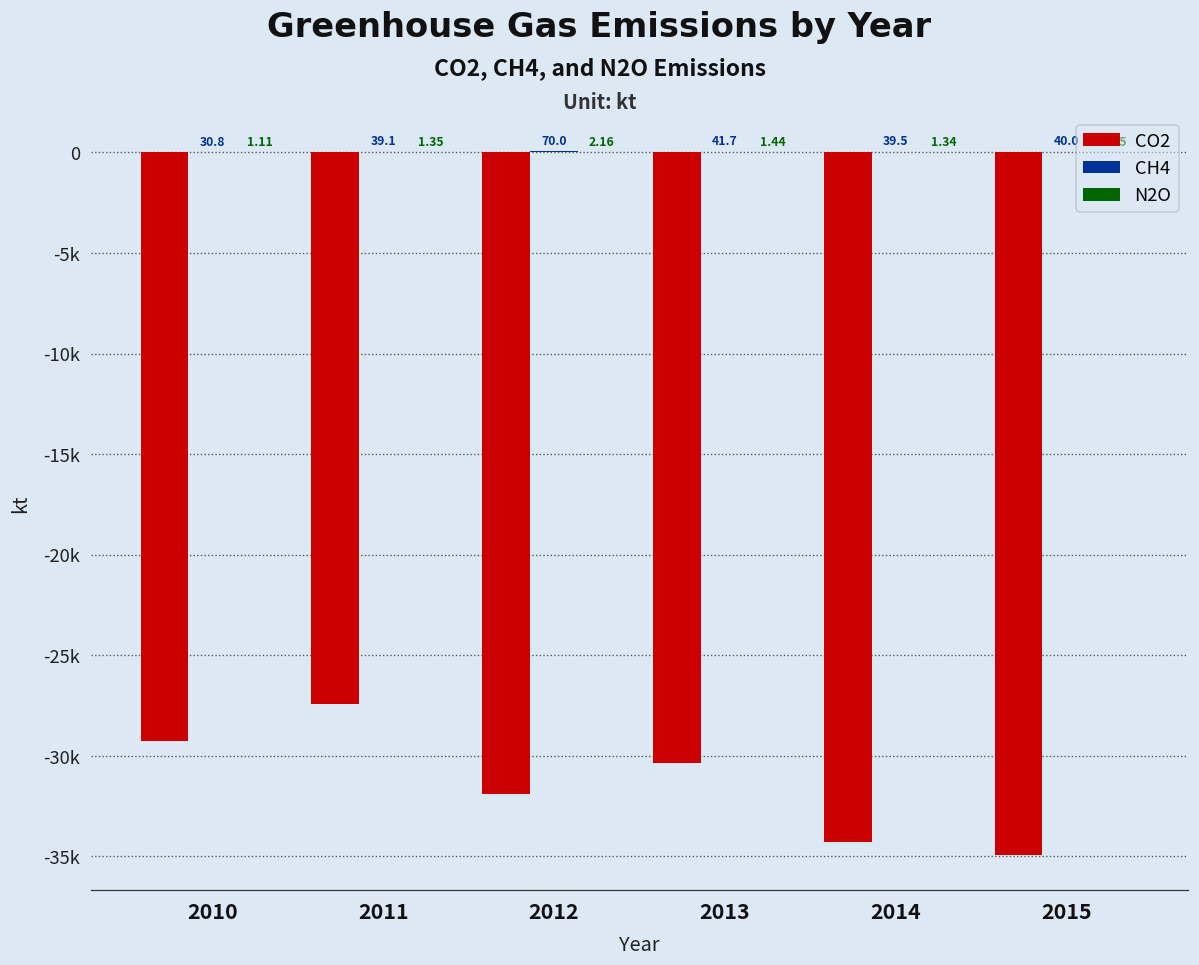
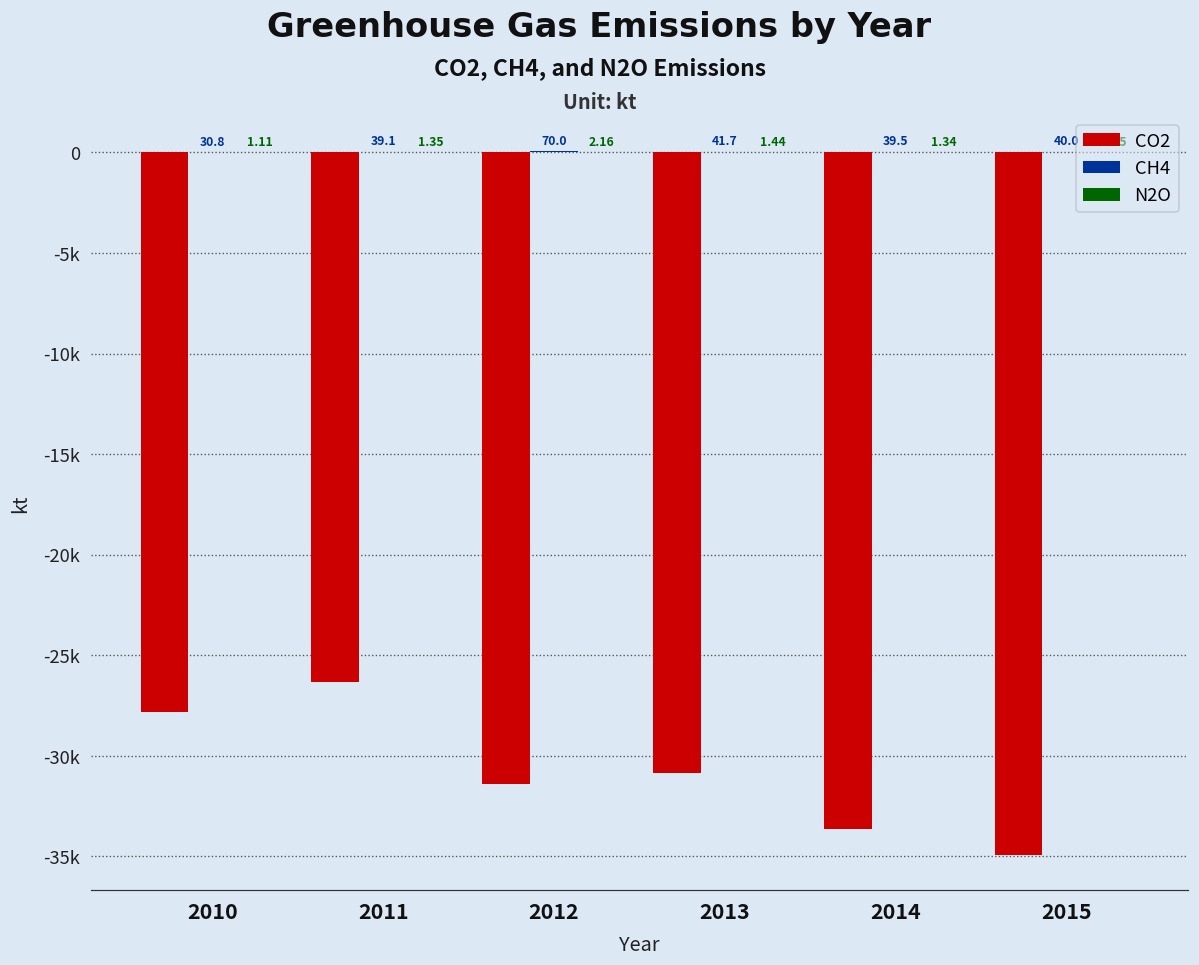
CO2, 2010: -29300 -> -27800
CO2, 2011: -27400 -> -26400
CO2, 2012: -31900 -> -31400
CO2, 2013: -30400 -> -30900
CO2, 2014: -34300 -> -33600
